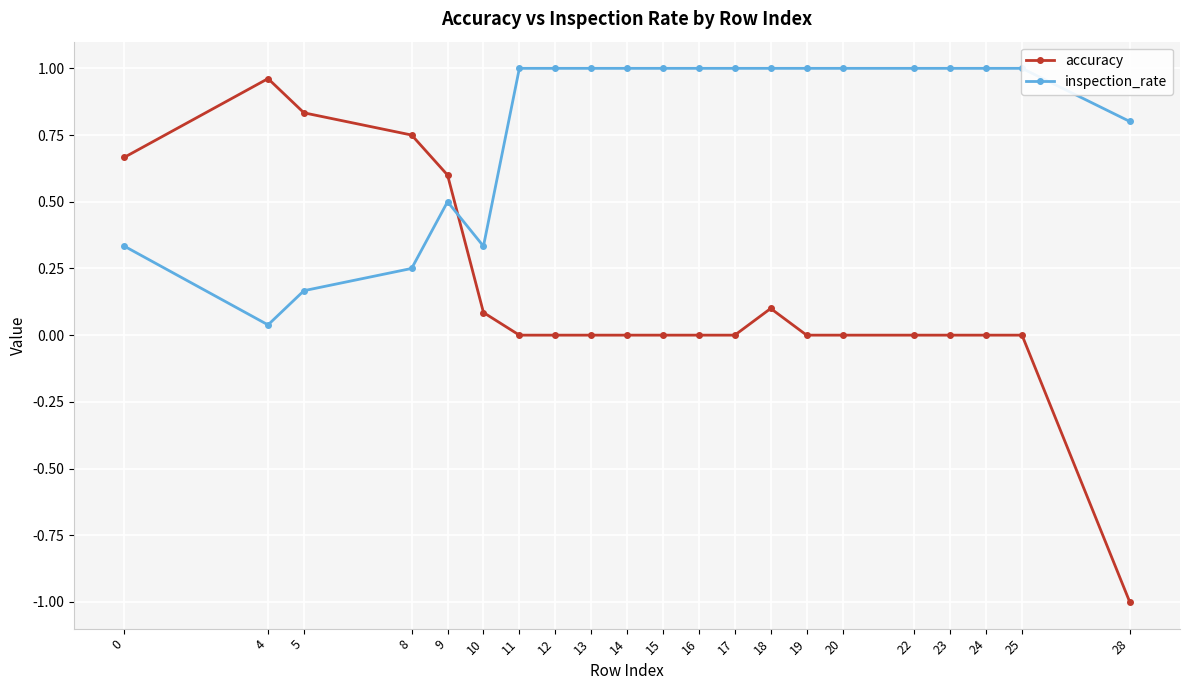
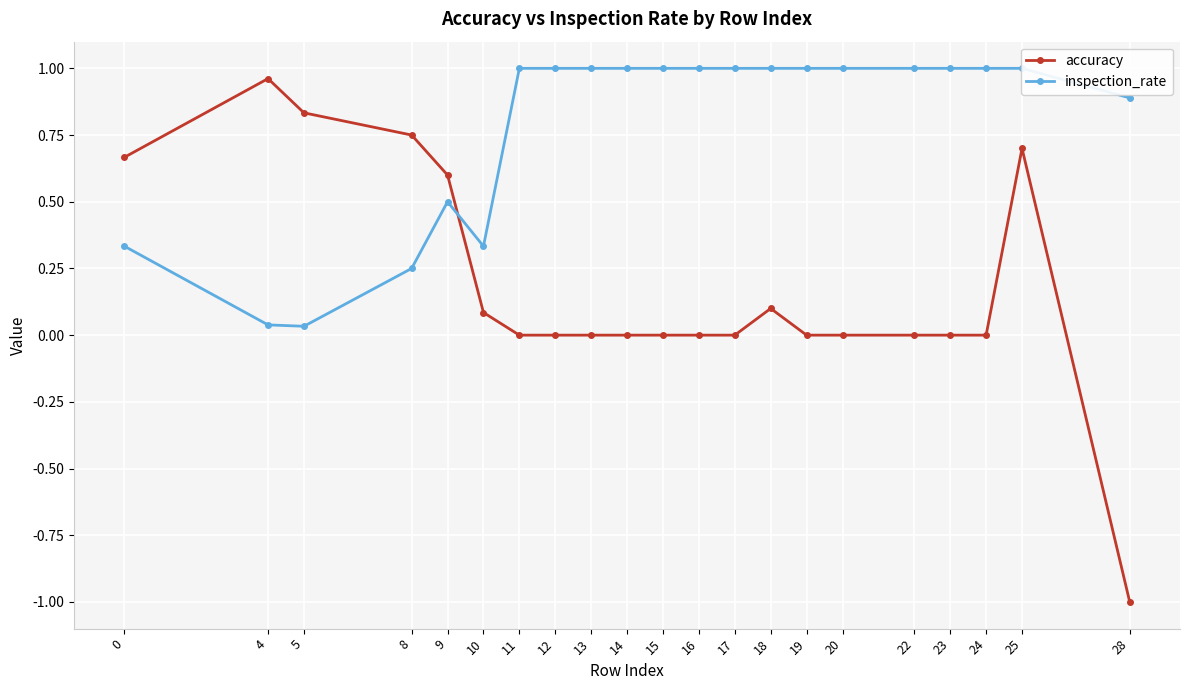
inspection_rate, 5: 0.17 -> 0.03
accuracy, 25: 0.0 -> 0.7
inspection_rate, 28: 0.80 -> 0.89
